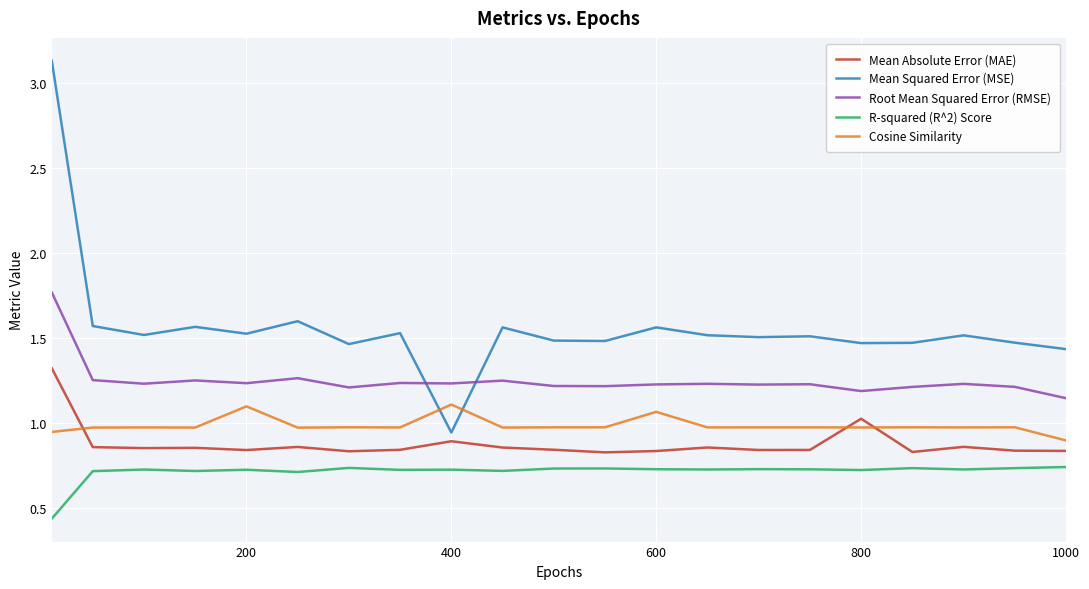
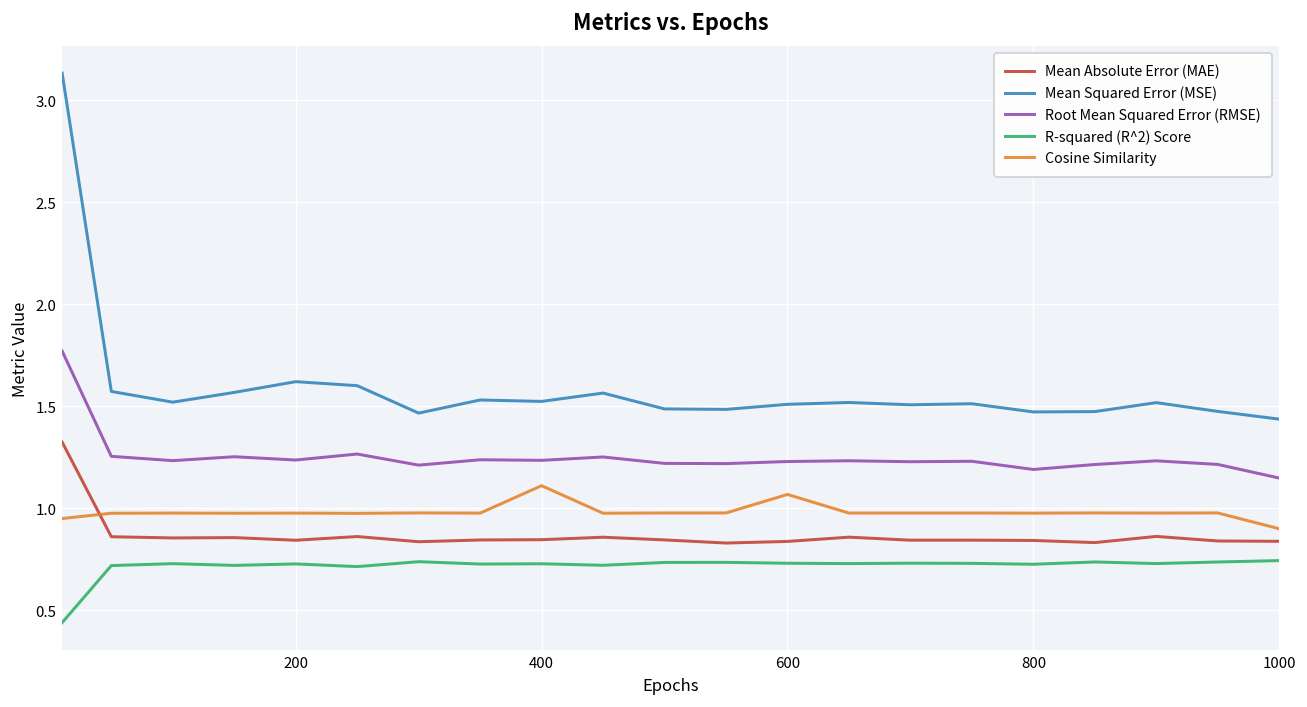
Mean Squared Error (MSE), 200: 1.53 -> 1.62
Cosine Similarity, 200: 1.10 -> 0.98
Mean Absolute Error (MAE), 400: 0.89 -> 0.85
Mean Squared Error (MSE), 400: 0.95 -> 1.52
Mean Squared Error (MSE), 600: 1.56 -> 1.51
Mean Absolute Error (MAE), 800: 1.03 -> 0.84
